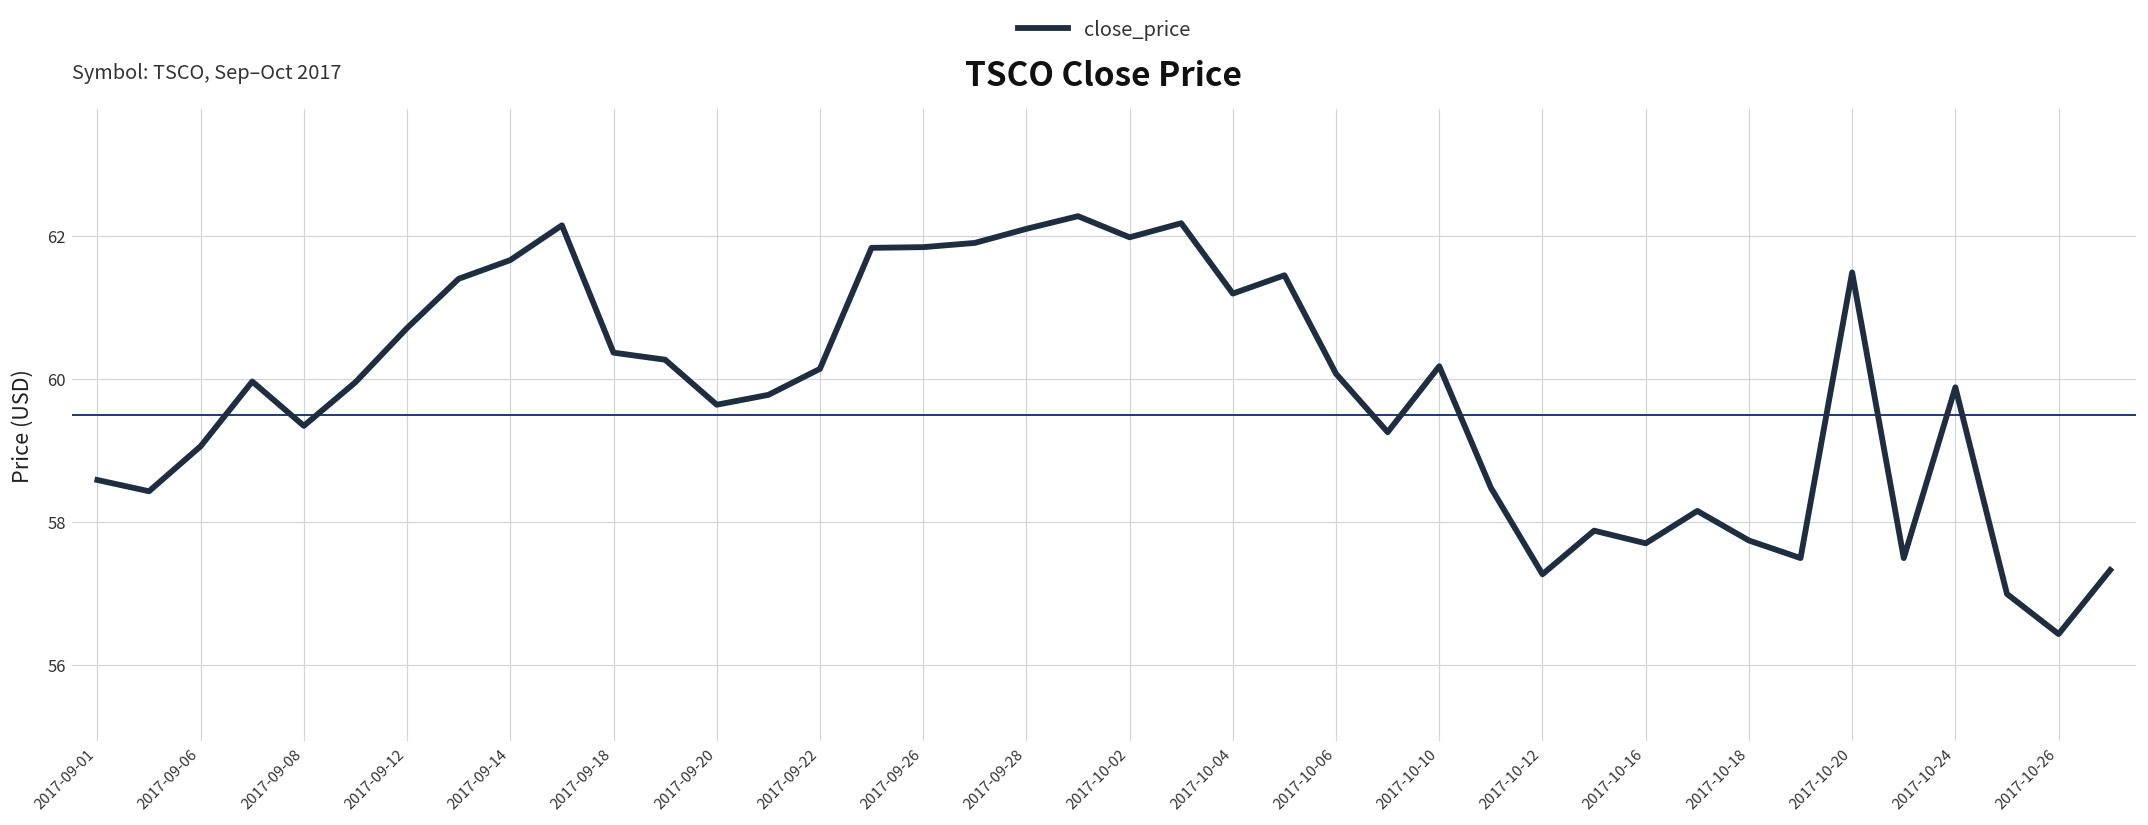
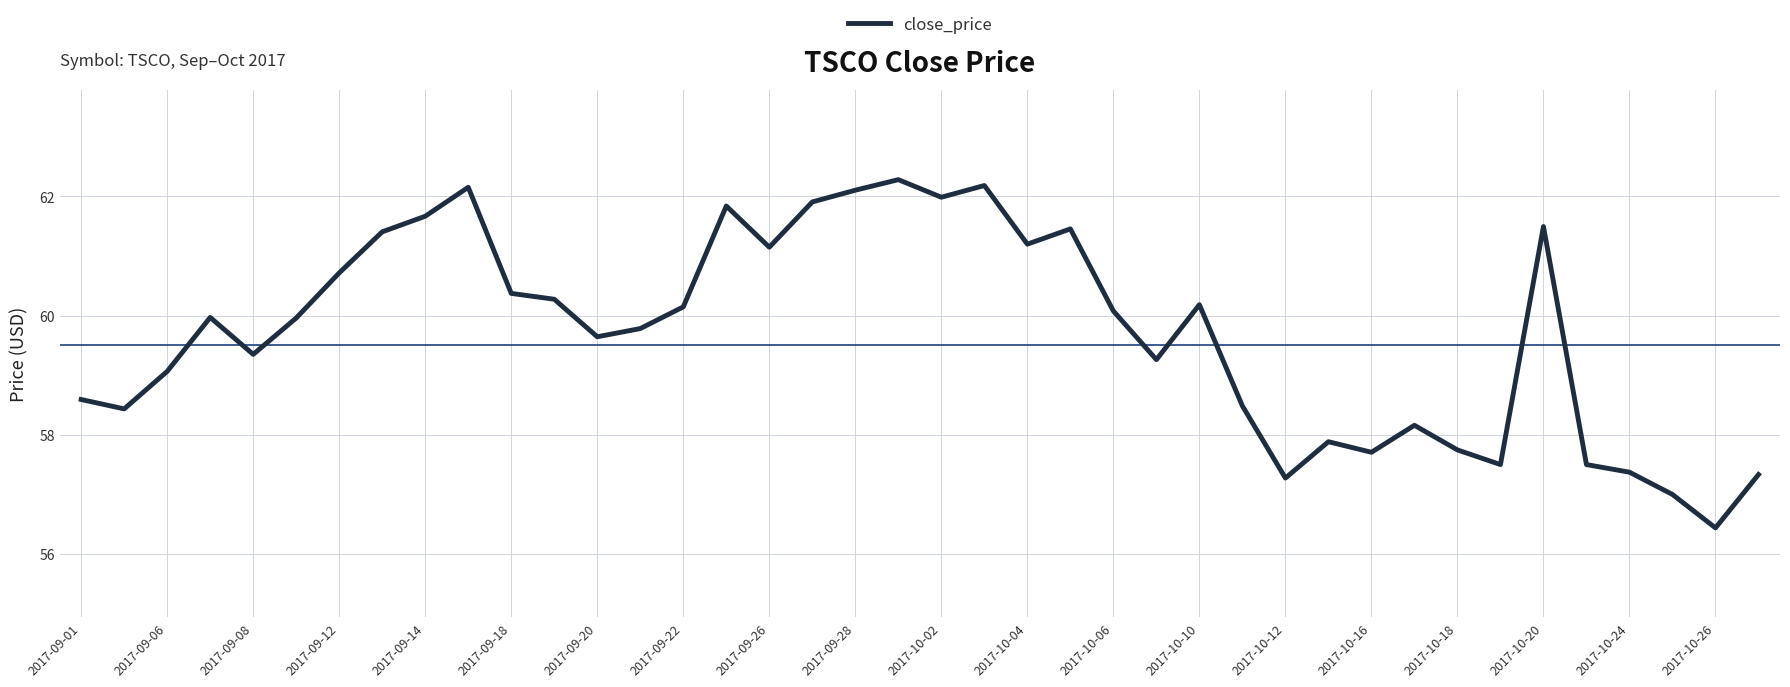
2017-09-26: 61.8 -> 61.1
2017-10-24: 59.9 -> 57.4
